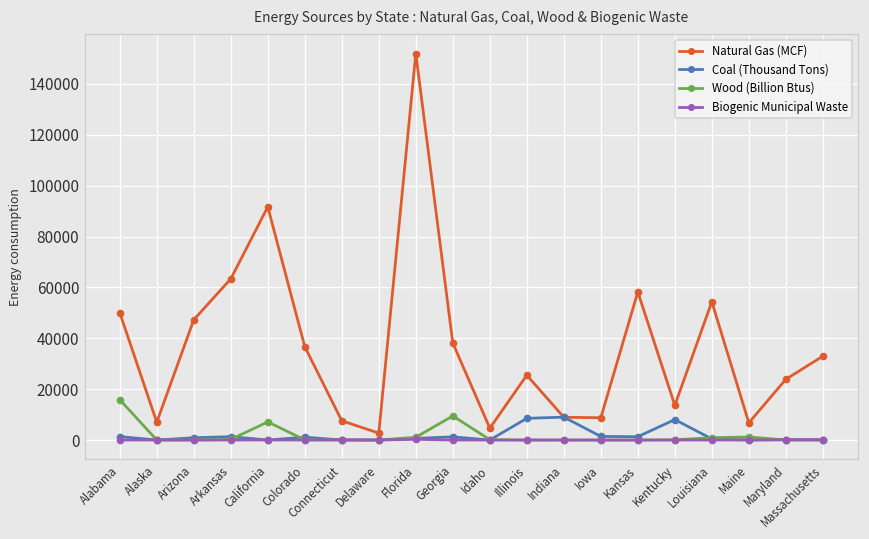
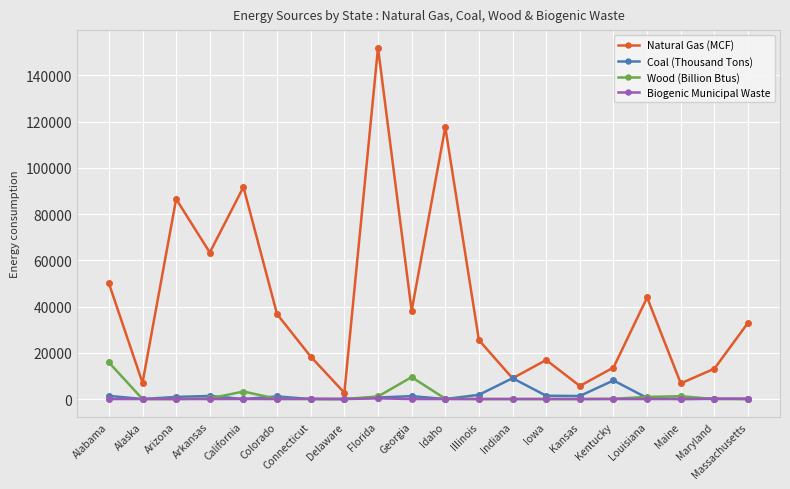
Natural Gas (MCF), Arizona: 47000 -> 86000
Wood (Billion Btus), California: 7000 -> 3000
Natural Gas (MCF), Connecticut: 8000 -> 18000
Natural Gas (MCF), Idaho: 5000 -> 118000
Coal (Thousand Tons), Illinois: 9000 -> 2000
Natural Gas (MCF), Iowa: 9000 -> 17000
Natural Gas (MCF), Kansas: 58000 -> 6000
Natural Gas (MCF), Louisiana: 54000 -> 44000
Natural Gas (MCF), Maryland: 24000 -> 13000
